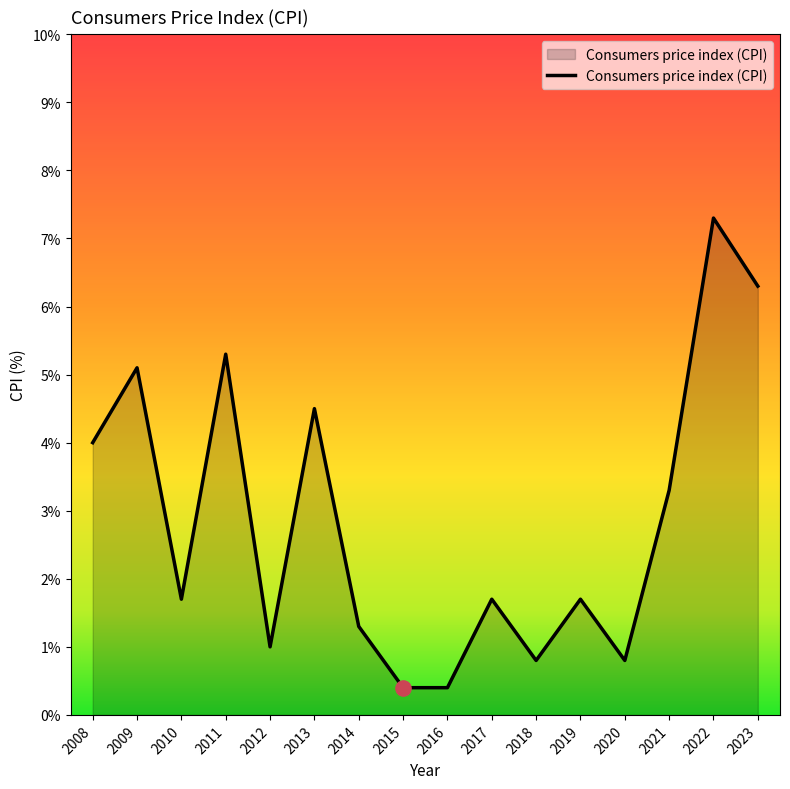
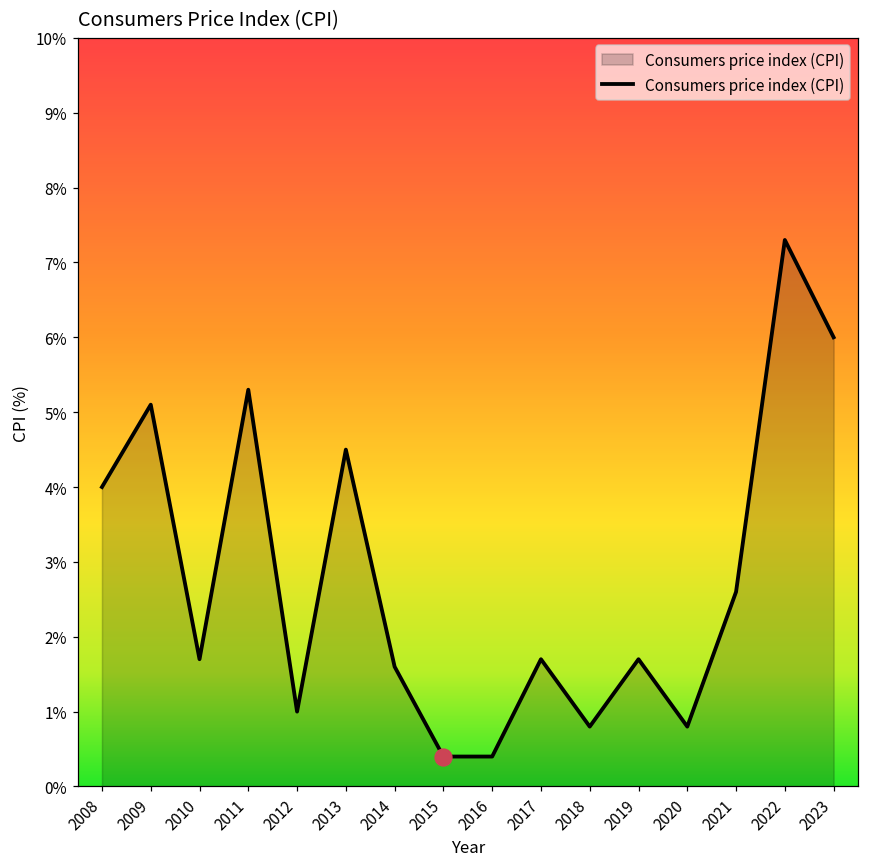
Consumers price index (CPI), 2014: 1.3% -> 1.6%
Consumers price index (CPI), 2021: 3.3% -> 2.6%
Consumers price index (CPI), 2023: 6.3% -> 6.0%
